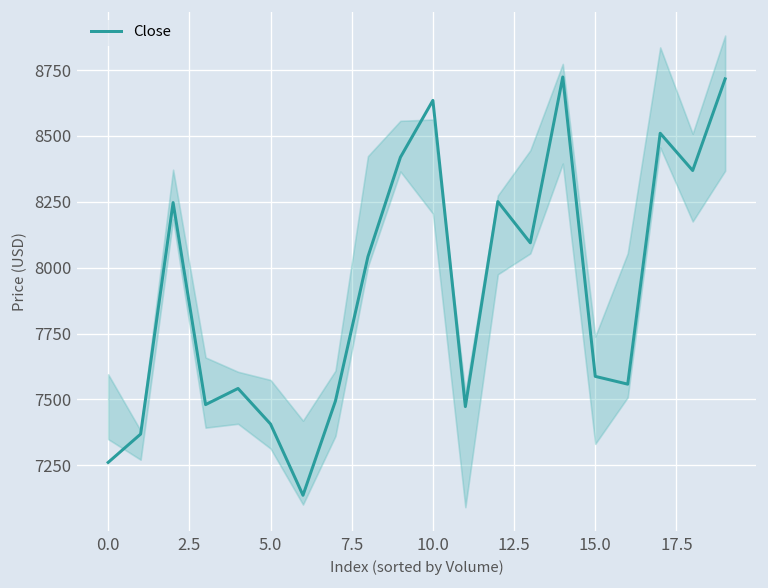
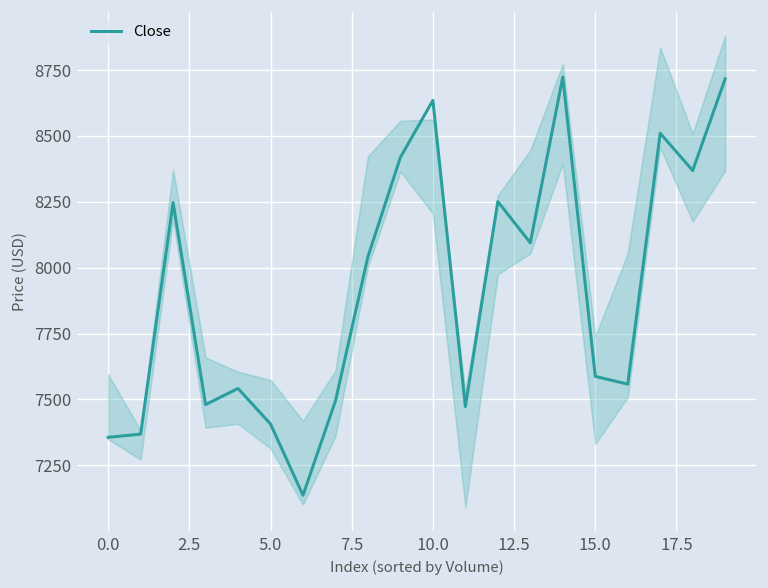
Close, 0.0: 7260 -> 7360
